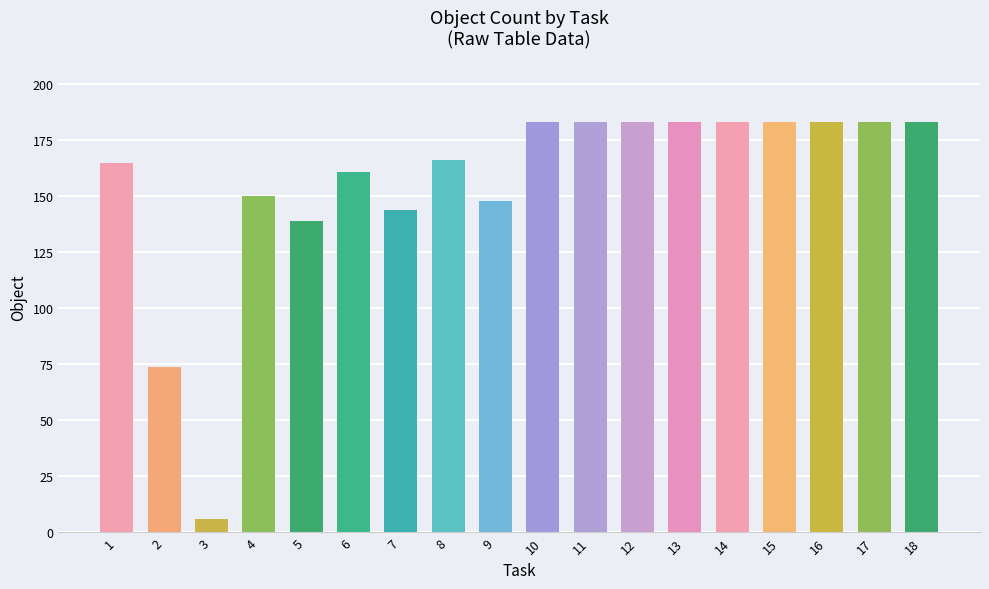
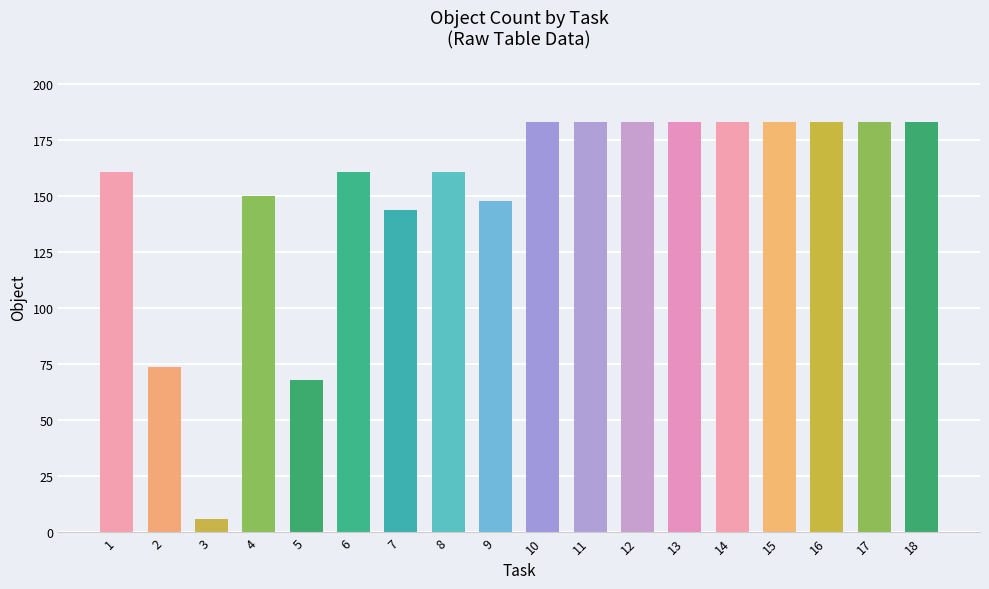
1: 165 -> 161
5: 139 -> 68
8: 166 -> 161
